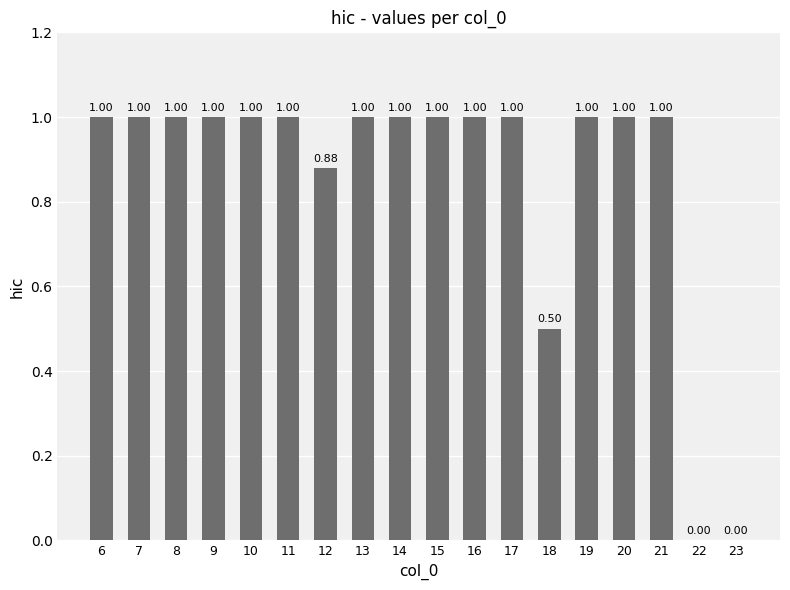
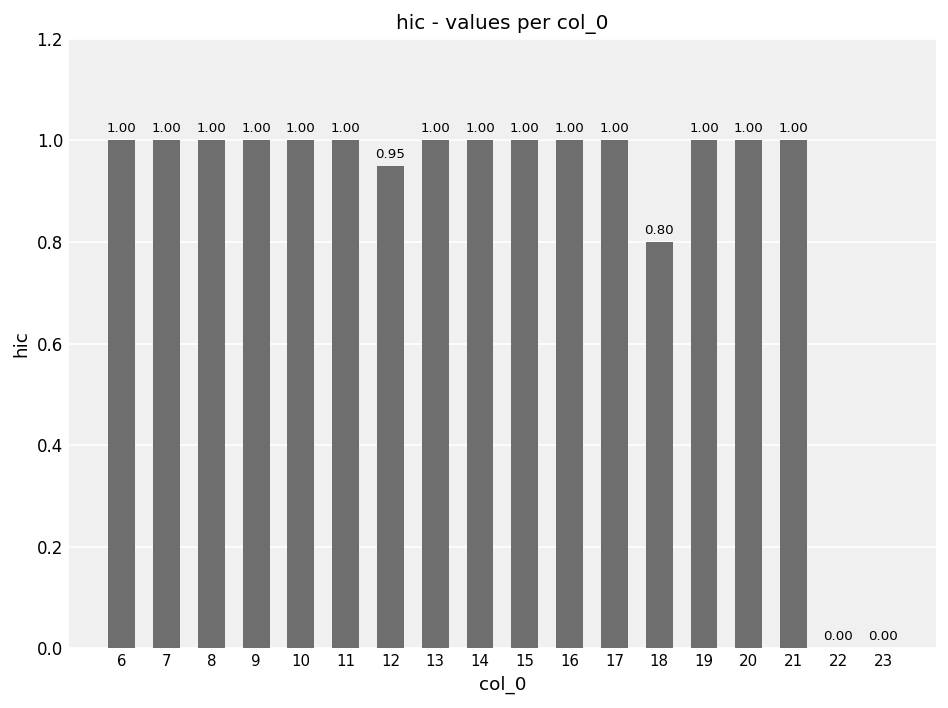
12: 0.88 -> 0.95
18: 0.50 -> 0.80
